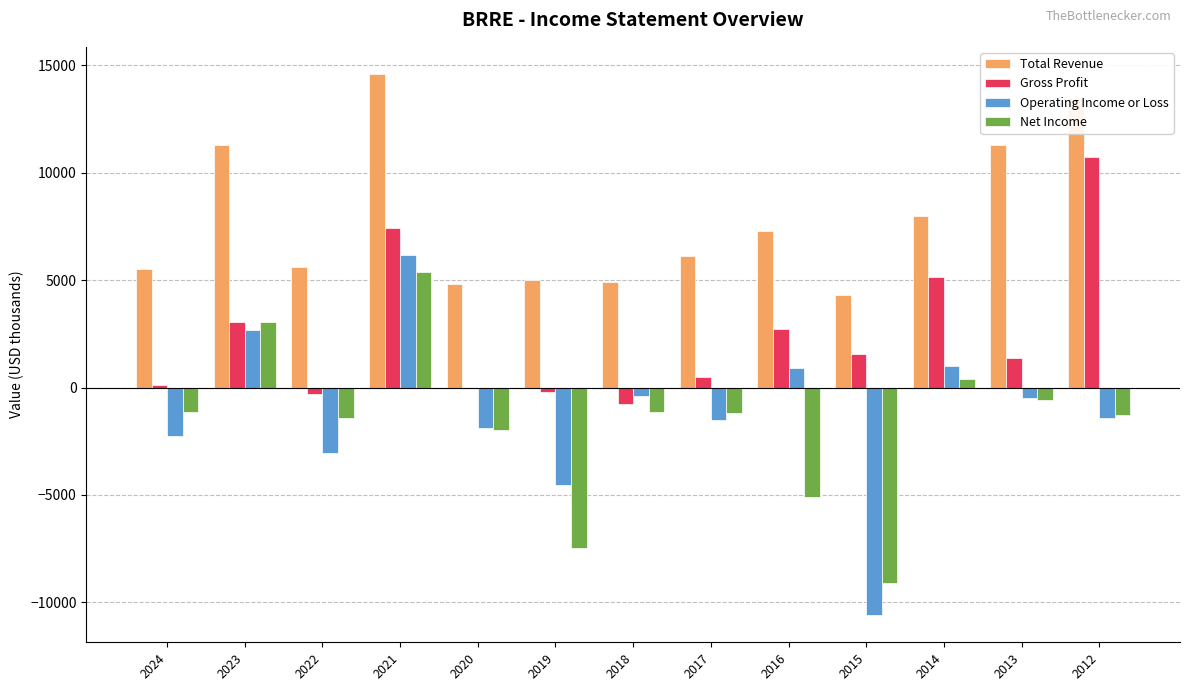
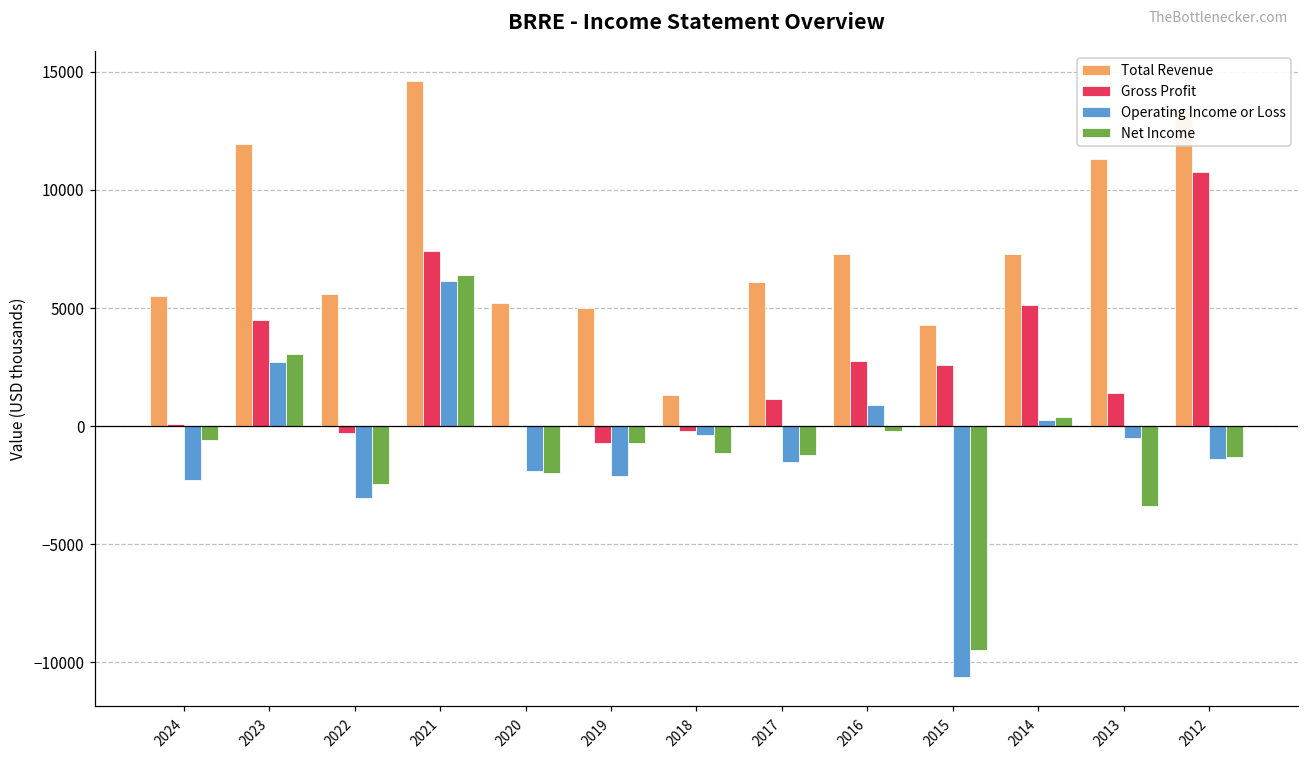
Net Income, 2024: -1200 -> -600
Total Revenue, 2023: 11300 -> 11900
Gross Profit, 2023: 3000 -> 4500
Net Income, 2022: -1400 -> -2400
Net Income, 2021: 5400 -> 6400
Total Revenue, 2020: 4800 -> 5200
Gross Profit, 2019: -200 -> -700
Operating Income or Loss, 2019: -4600 -> -2100
Net Income, 2019: -7500 -> -700
Total Revenue, 2018: 4900 -> 1300
Gross Profit, 2018: -700 -> -200
Gross Profit, 2017: 500 -> 1200
Net Income, 2016: -5100 -> -200
Gross Profit, 2015: 1600 -> 2600
Net Income, 2015: -9100 -> -9500
Total Revenue, 2014: 8000 -> 7300
Operating Income or Loss, 2014: 1000 -> 300
Net Income, 2013: -600 -> -3400
